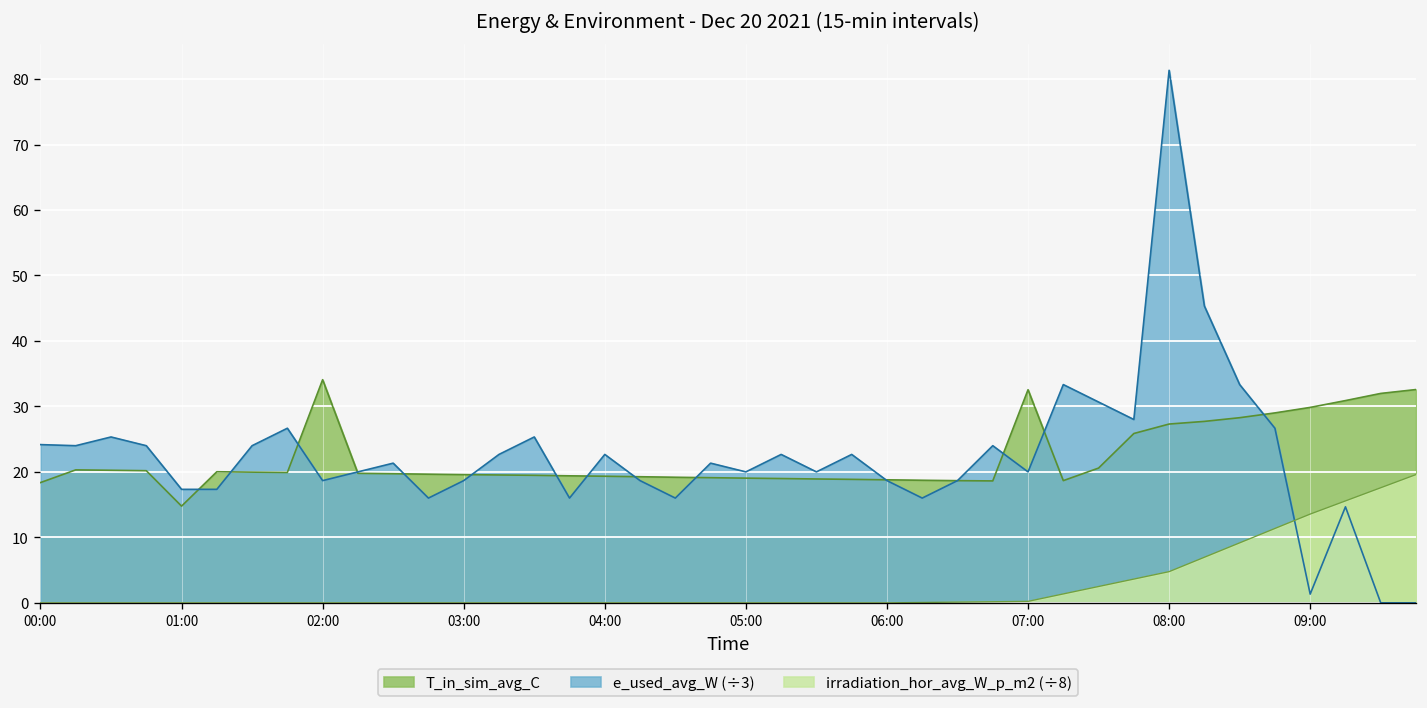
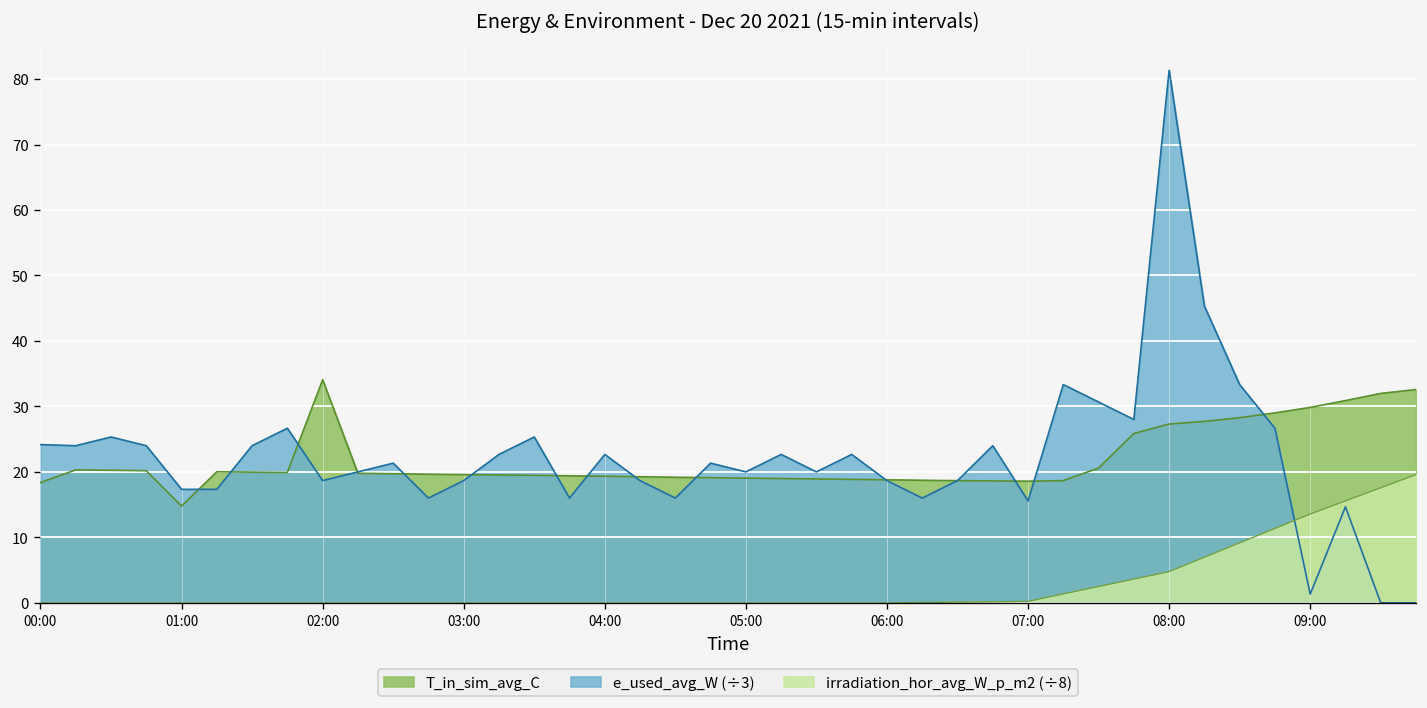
T_in_sim_avg_C, 07:00: 33 -> 19
e_used_avg_W (÷3), 07:00: 20 -> 16
